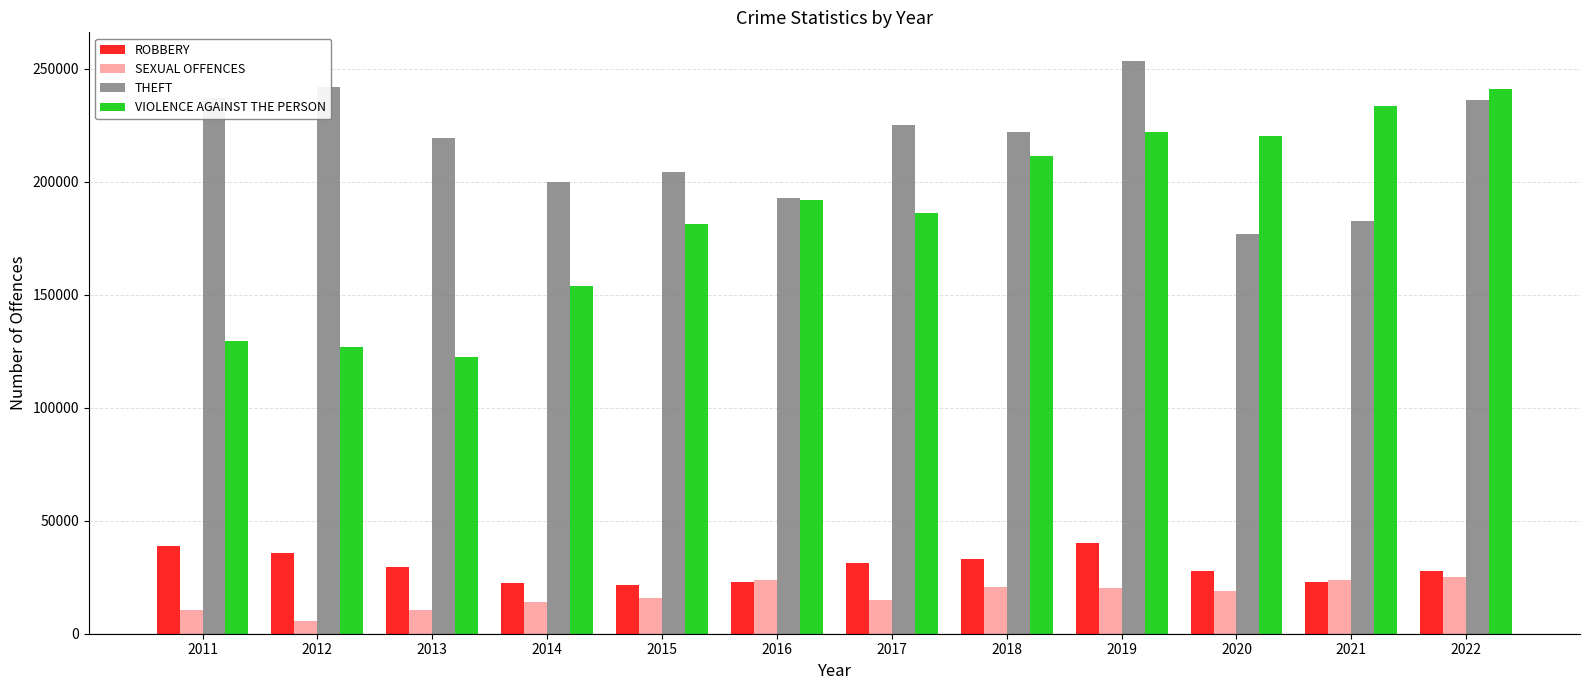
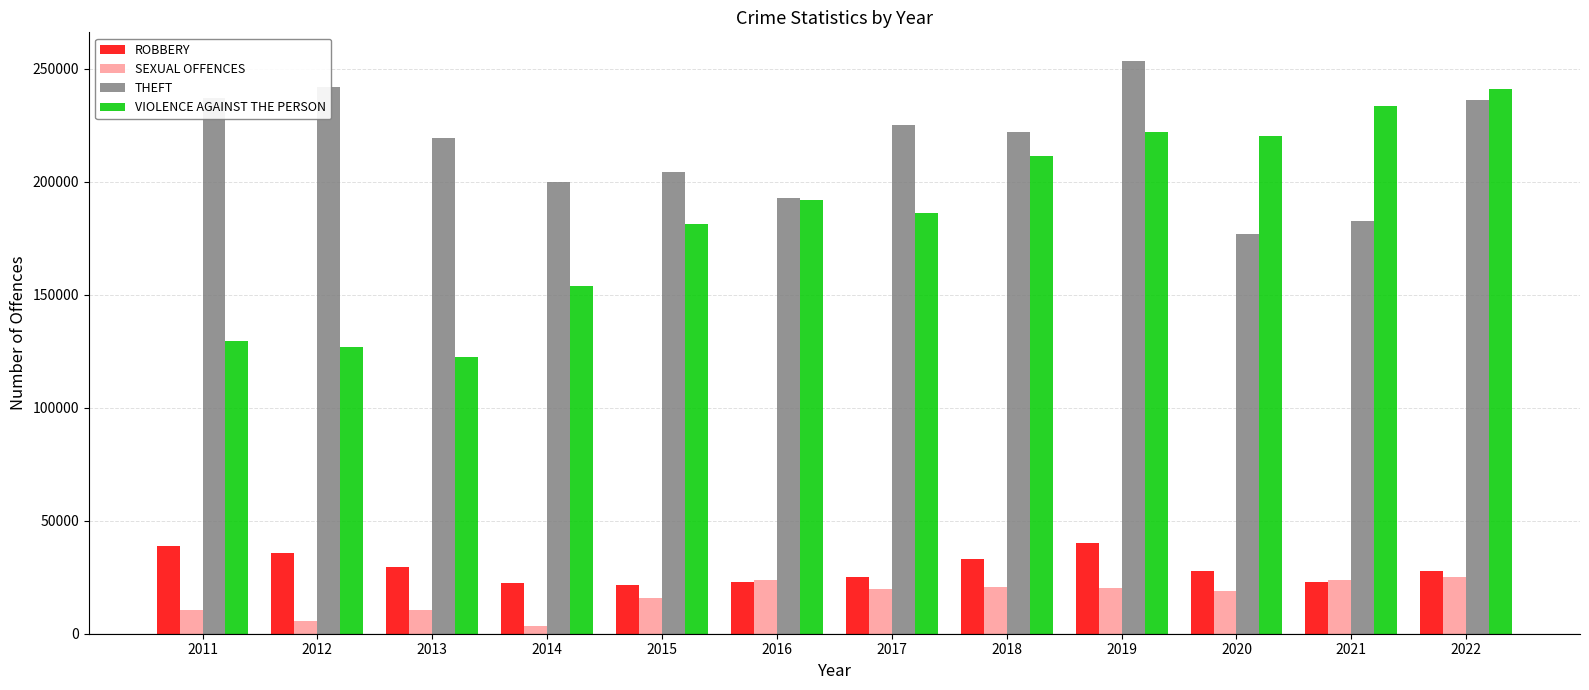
SEXUAL OFFENCES, 2014: 14000 -> 3000
ROBBERY, 2017: 32000 -> 25000
SEXUAL OFFENCES, 2017: 15000 -> 20000
